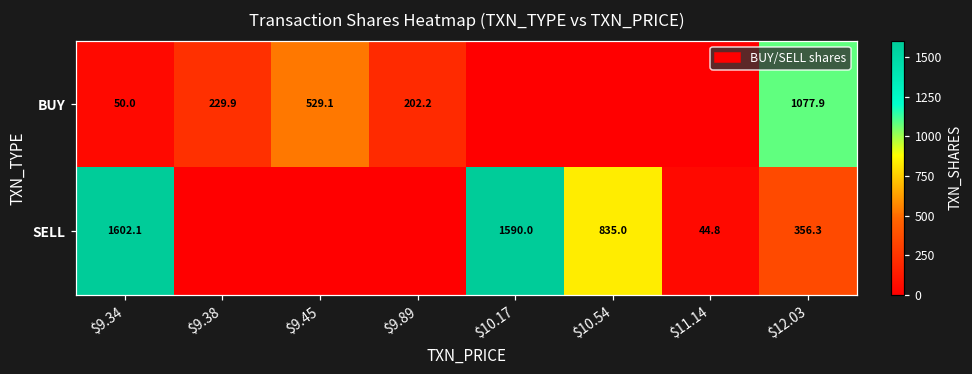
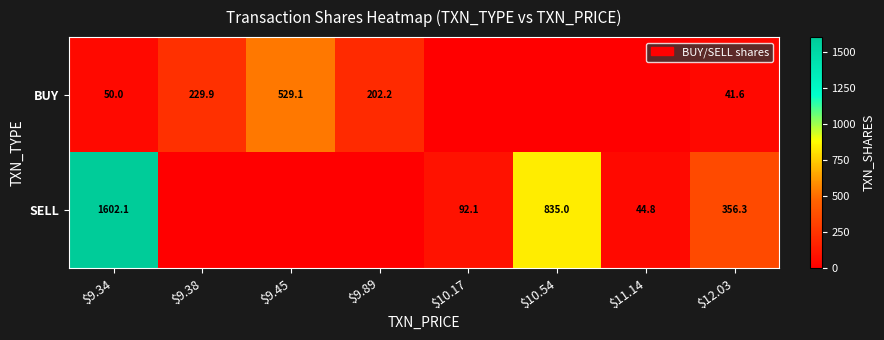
BUY, $12.03: 1077.9 -> 41.6
SELL, $10.17: 1590.0 -> 92.1
